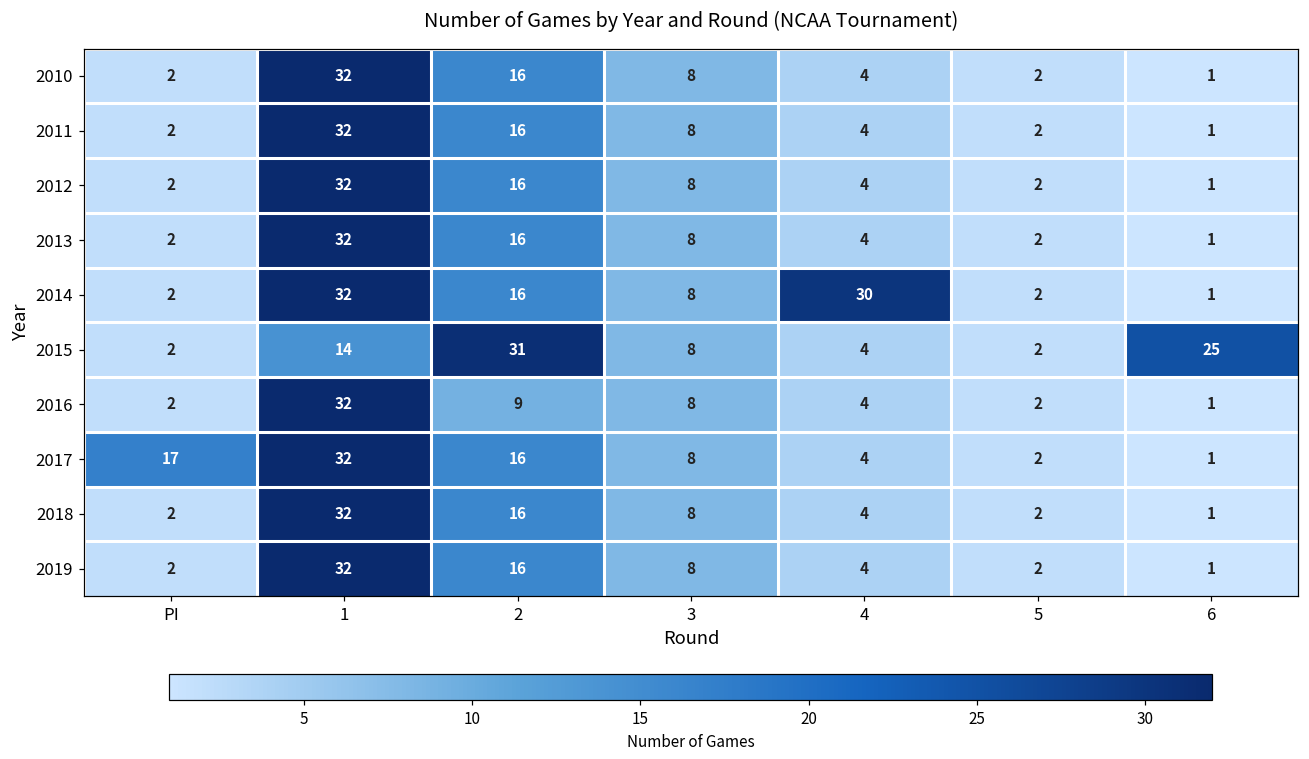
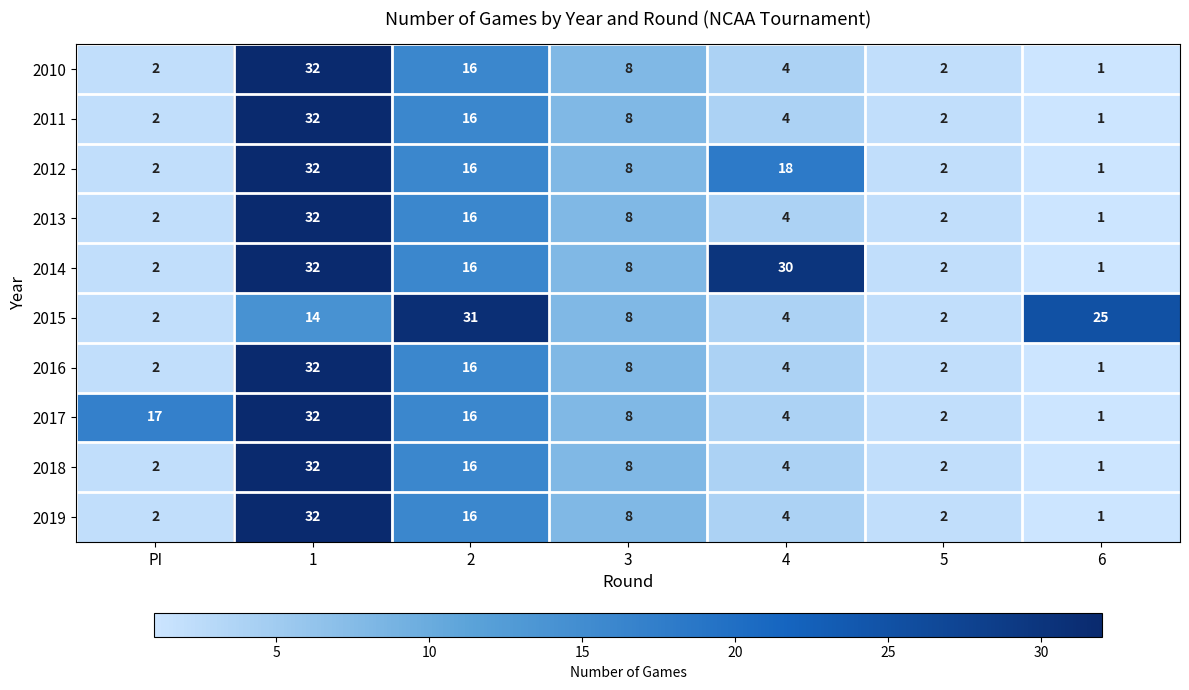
2012, 4: 4 -> 18
2016, 2: 9 -> 16
